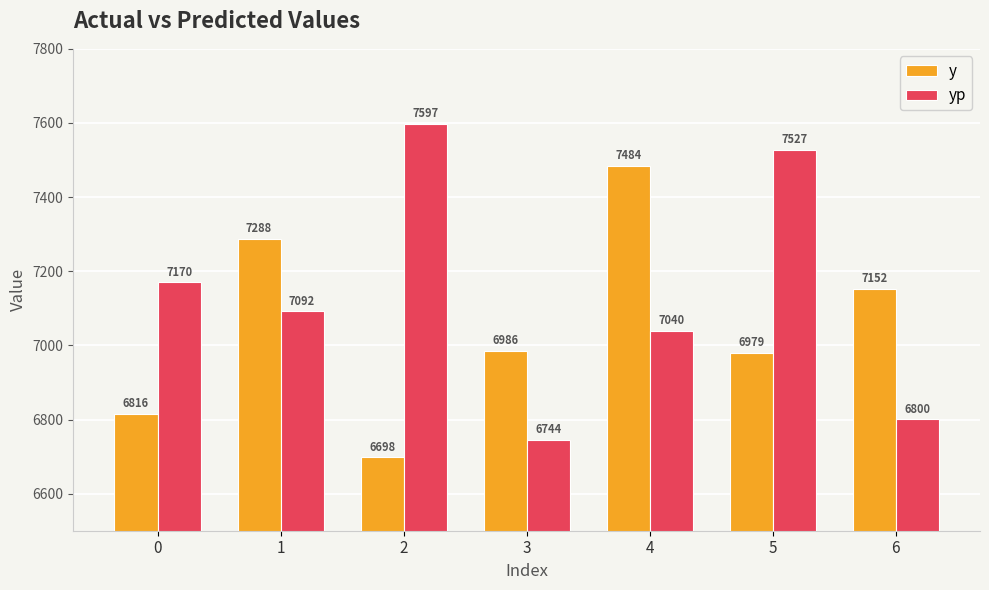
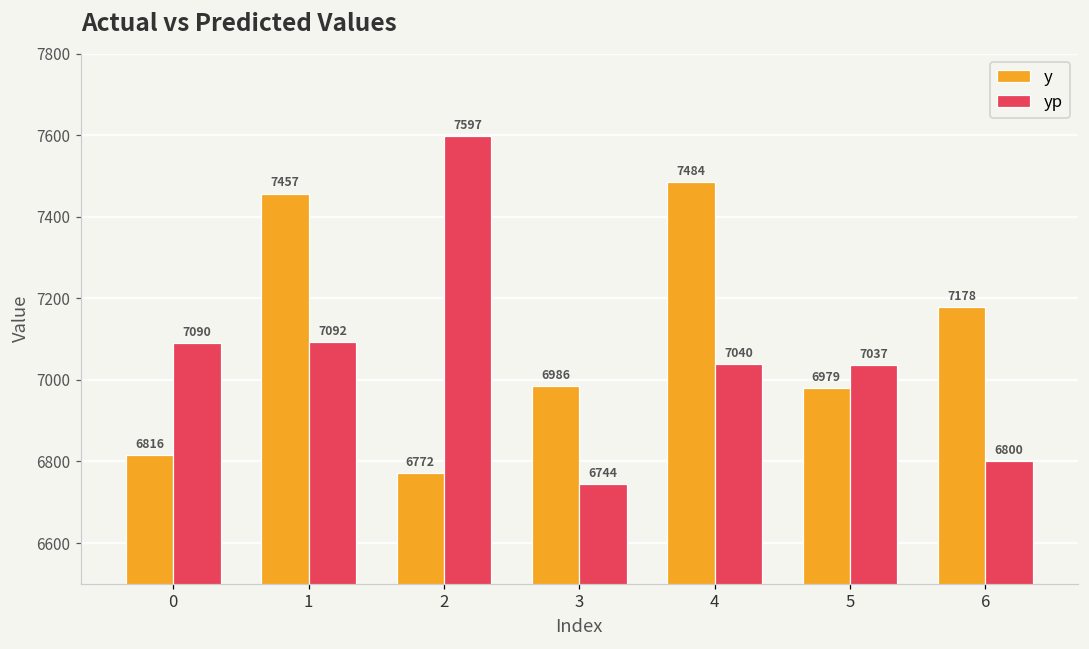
yp, 0: 7170 -> 7090
y, 1: 7288 -> 7457
y, 2: 6698 -> 6772
yp, 5: 7527 -> 7037
y, 6: 7152 -> 7178
